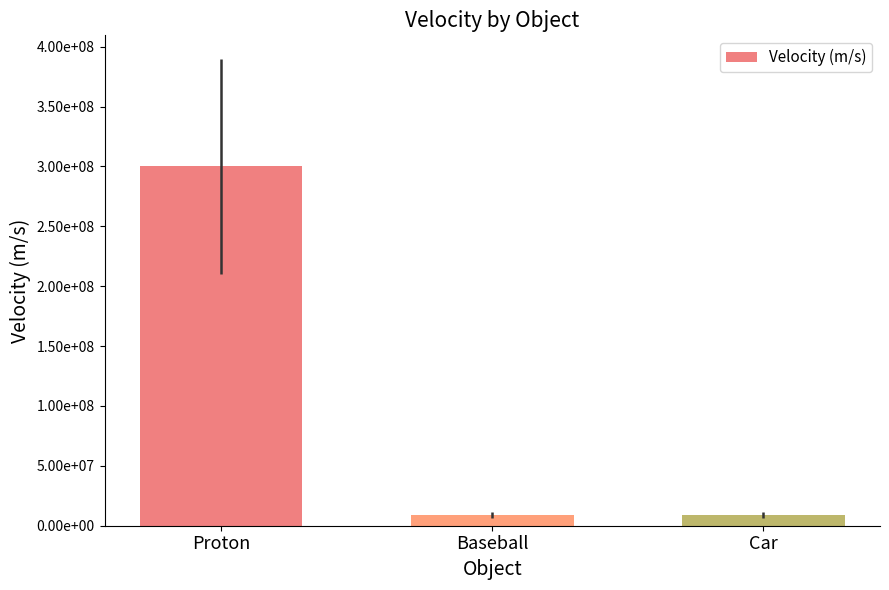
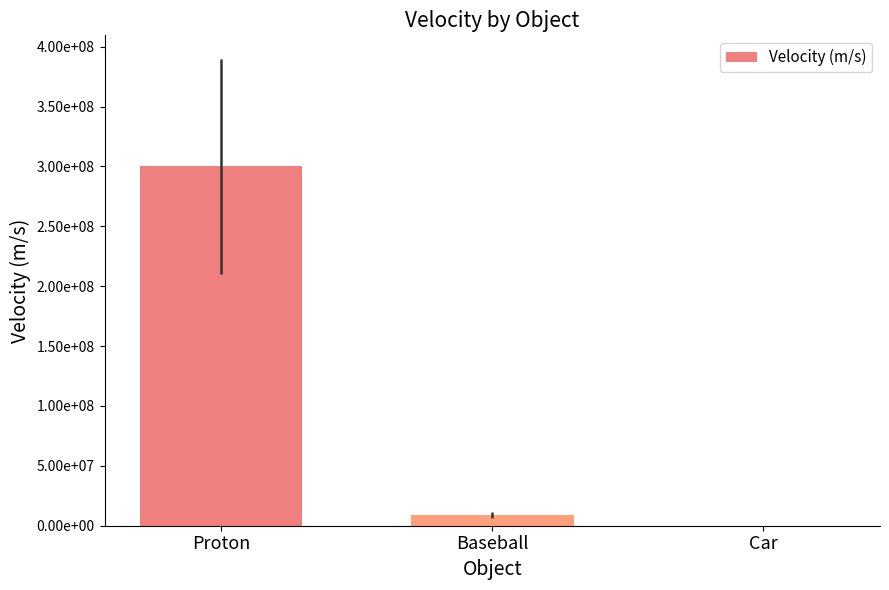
Car: 9000000 -> 0
